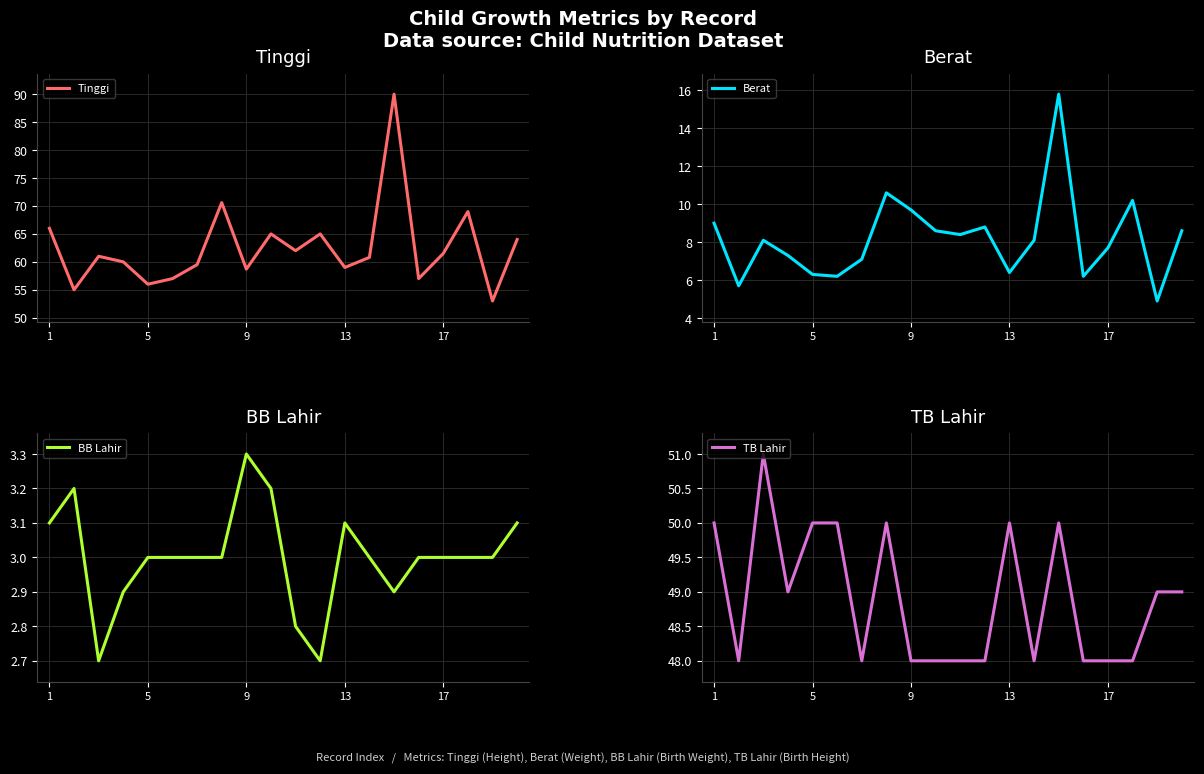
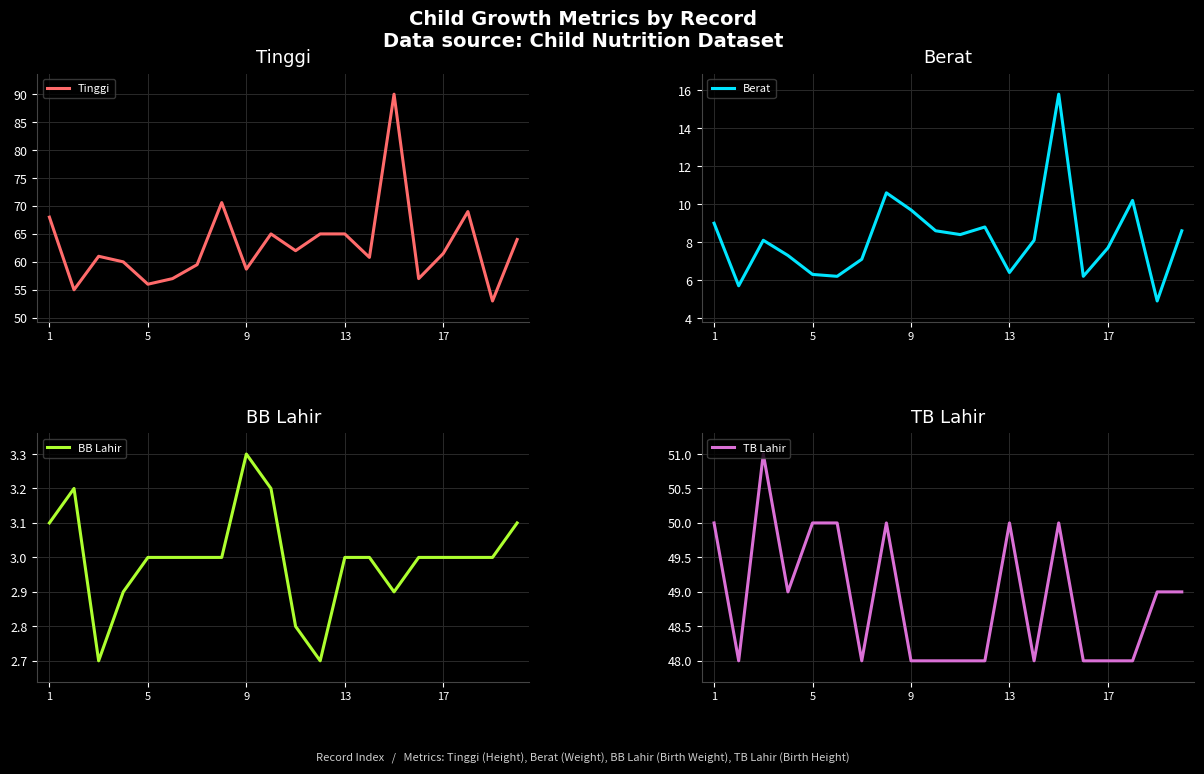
Tinggi, 1: 66 -> 68
Tinggi, 13: 59 -> 65
BB Lahir, 13: 3.1 -> 3.0
